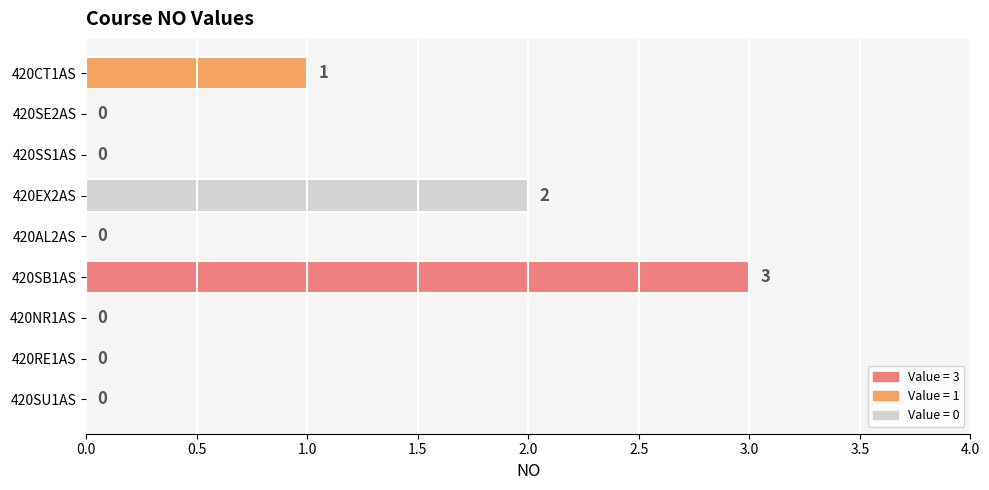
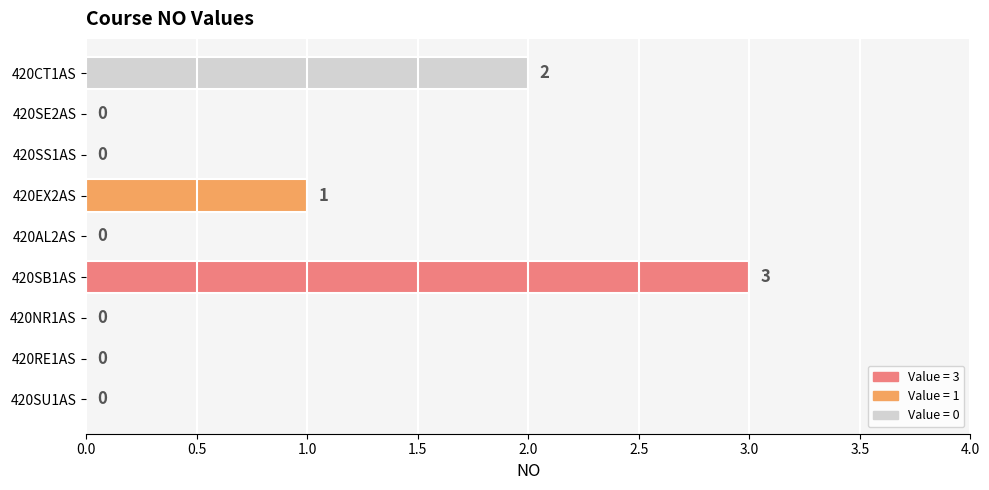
420CT1AS: 1 -> 2
420EX2AS: 2 -> 1
